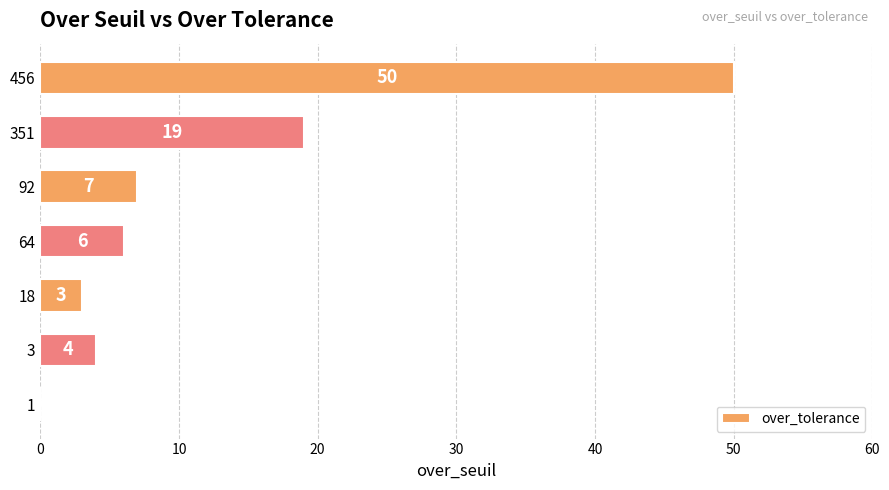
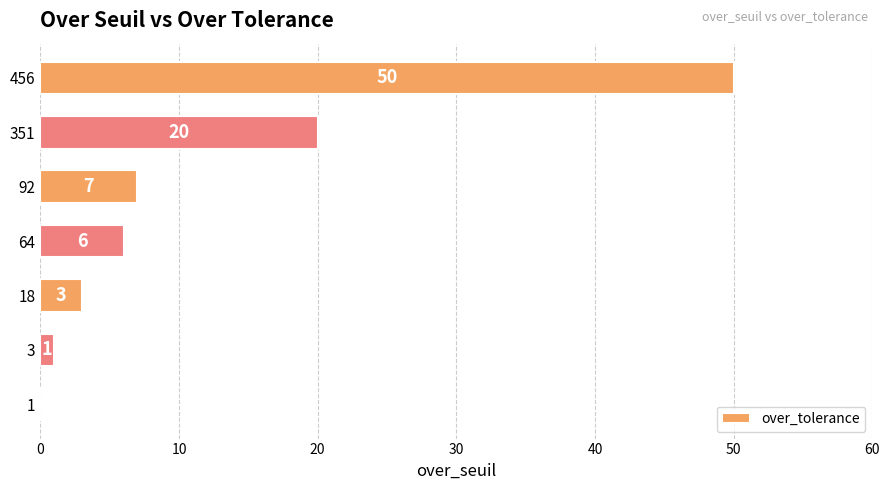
351: 19 -> 20
3: 4 -> 1
